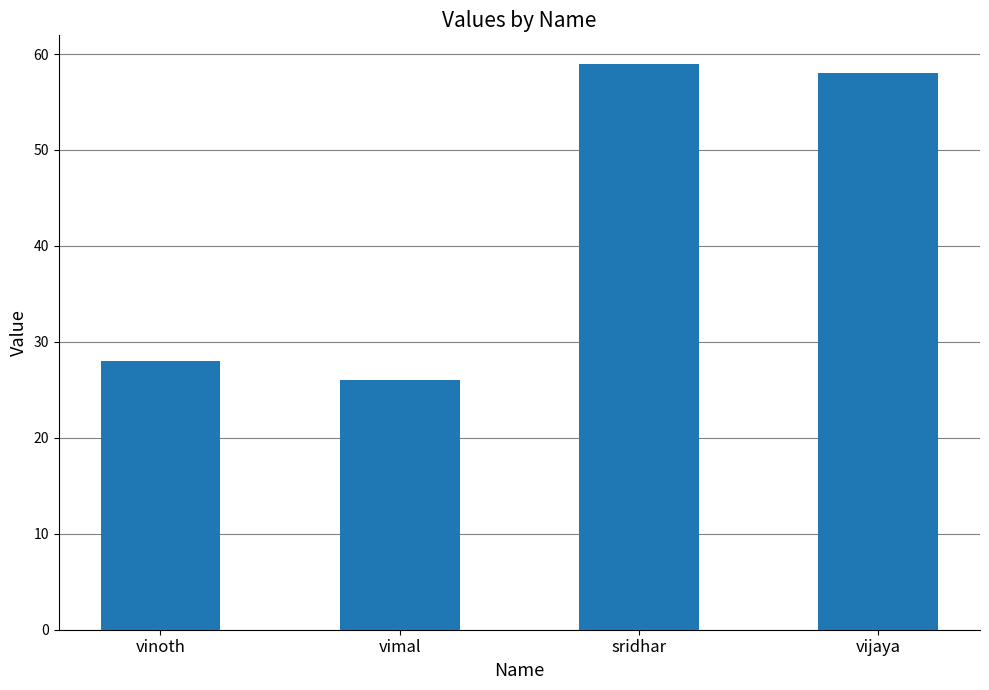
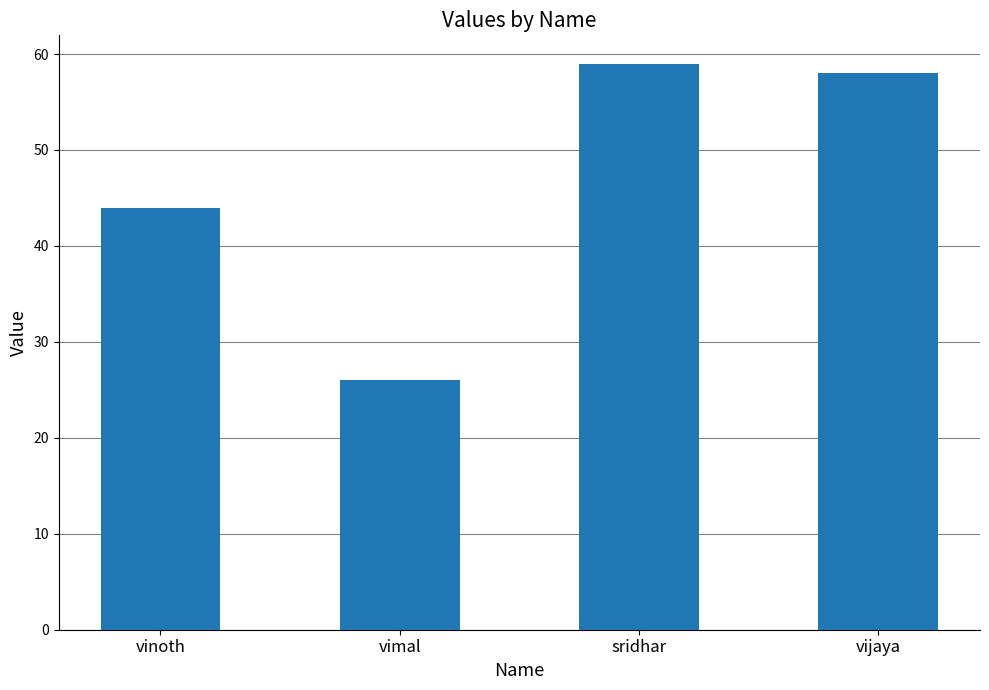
vinoth: 28 -> 44
